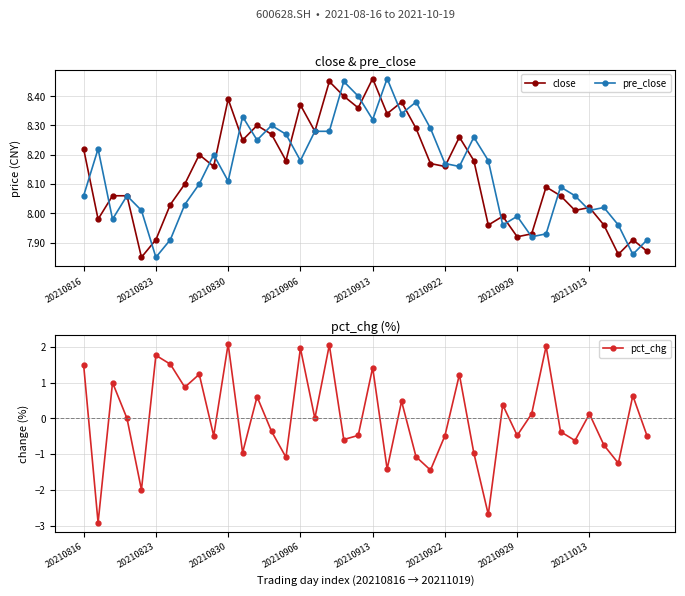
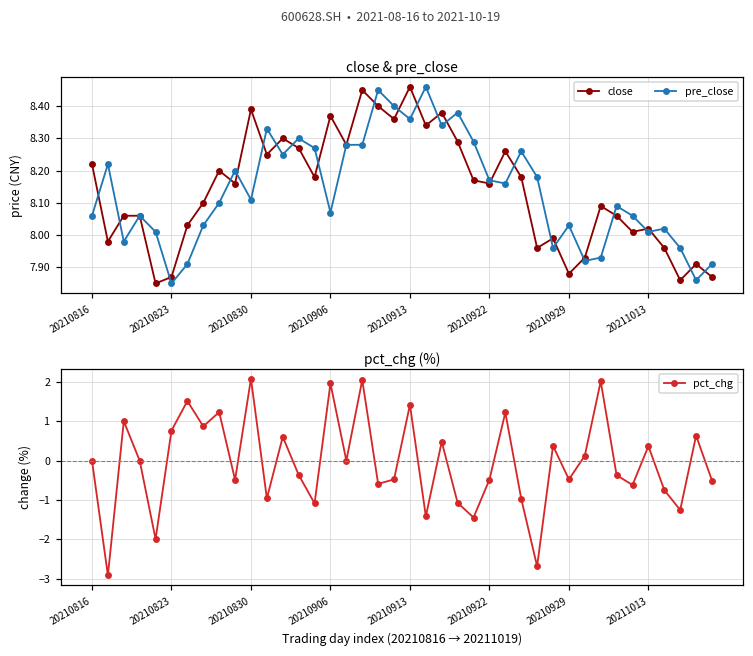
close & pre_close, close, 20210823: 7.91 -> 7.87
close & pre_close, pre_close, 20210906: 8.18 -> 8.07
close & pre_close, pre_close, 20210913: 8.32 -> 8.36
close & pre_close, close, 20210929: 7.92 -> 7.88
close & pre_close, pre_close, 20210929: 7.99 -> 8.03
pct_chg (%), 20210816: 1.5 -> 0.0
pct_chg (%), 20210823: 1.8 -> 0.8
pct_chg (%), 20211013: 0.1 -> 0.4
